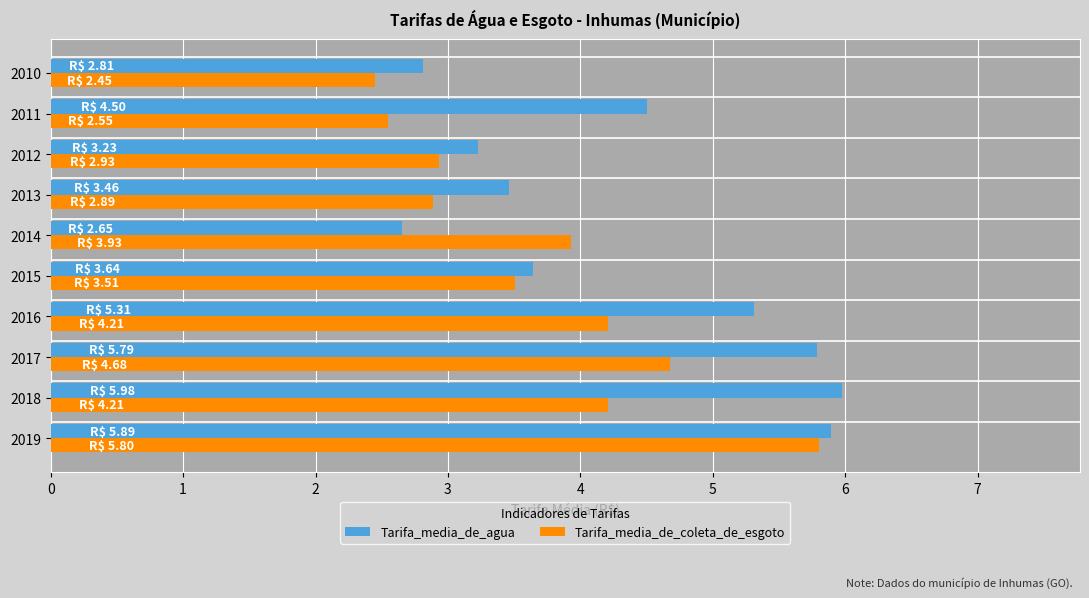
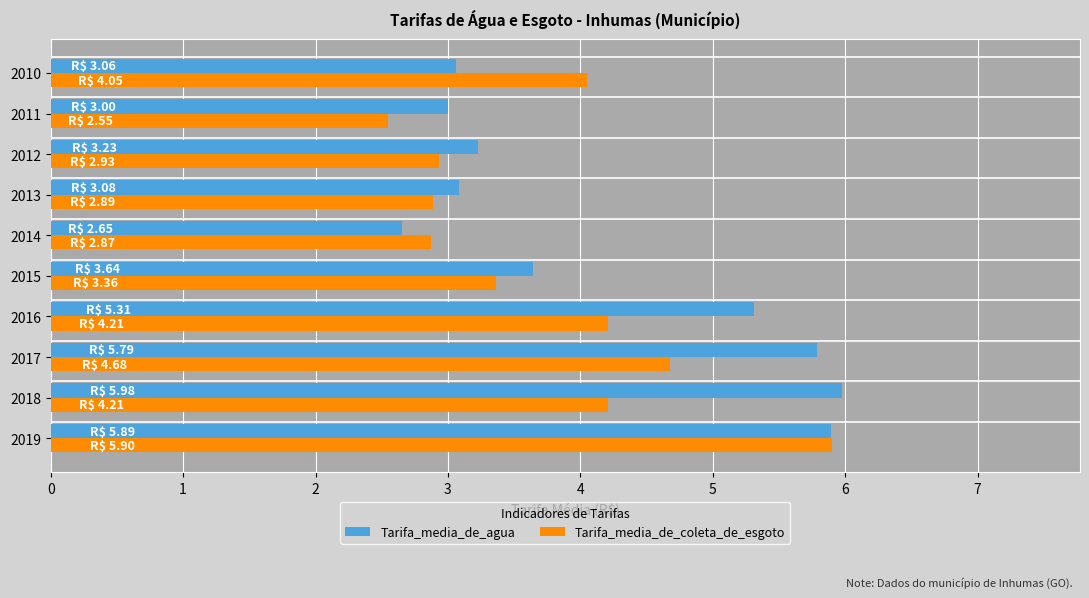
Tarifa_media_de_agua, 2010: 2.81 -> 3.06
Tarifa_media_de_coleta_de_esgoto, 2010: 2.45 -> 4.05
Tarifa_media_de_agua, 2011: 4.50 -> 3.00
Tarifa_media_de_agua, 2013: 3.46 -> 3.08
Tarifa_media_de_coleta_de_esgoto, 2014: 3.93 -> 2.87
Tarifa_media_de_coleta_de_esgoto, 2015: 3.51 -> 3.36
Tarifa_media_de_coleta_de_esgoto, 2019: 5.80 -> 5.90
